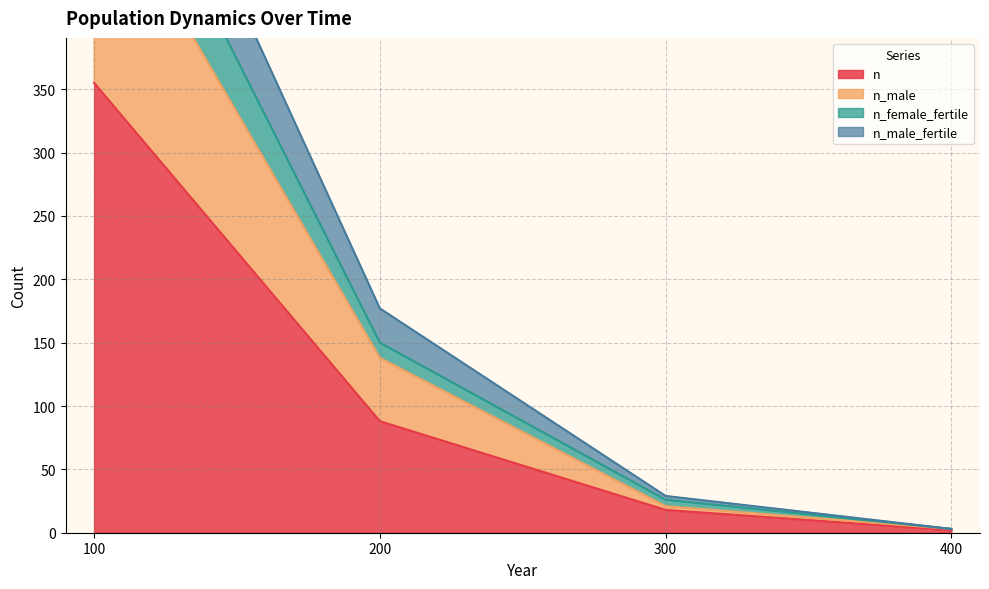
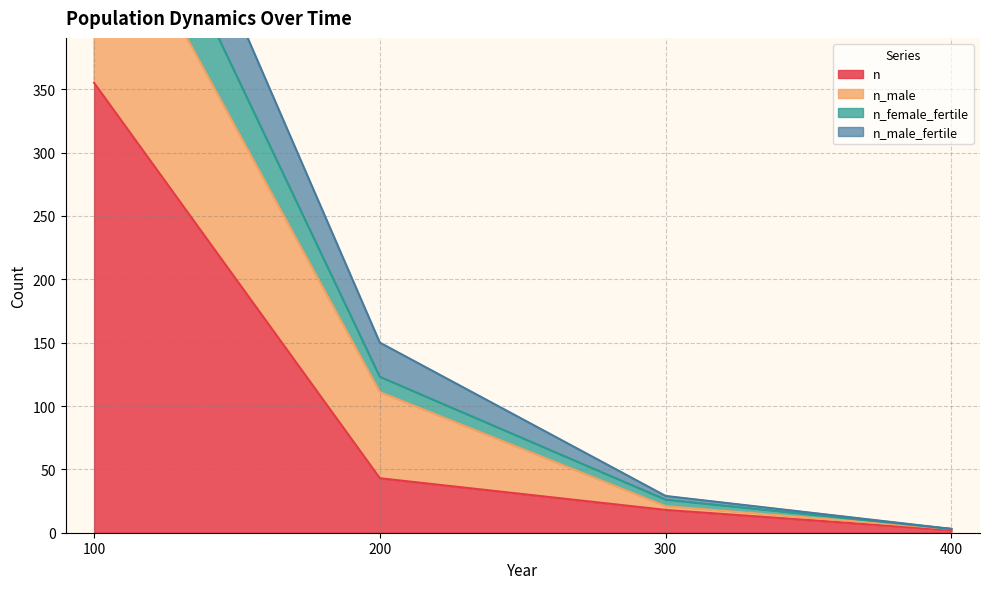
n, 200: 88 -> 43
n_male, 200: 50 -> 68
